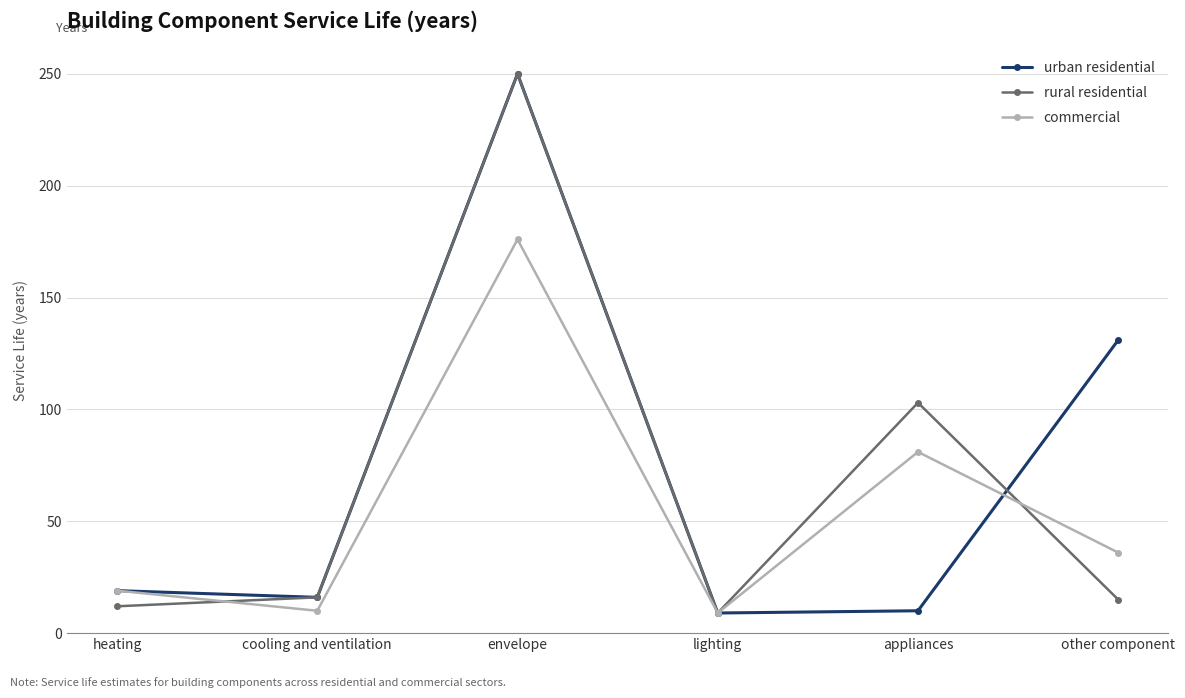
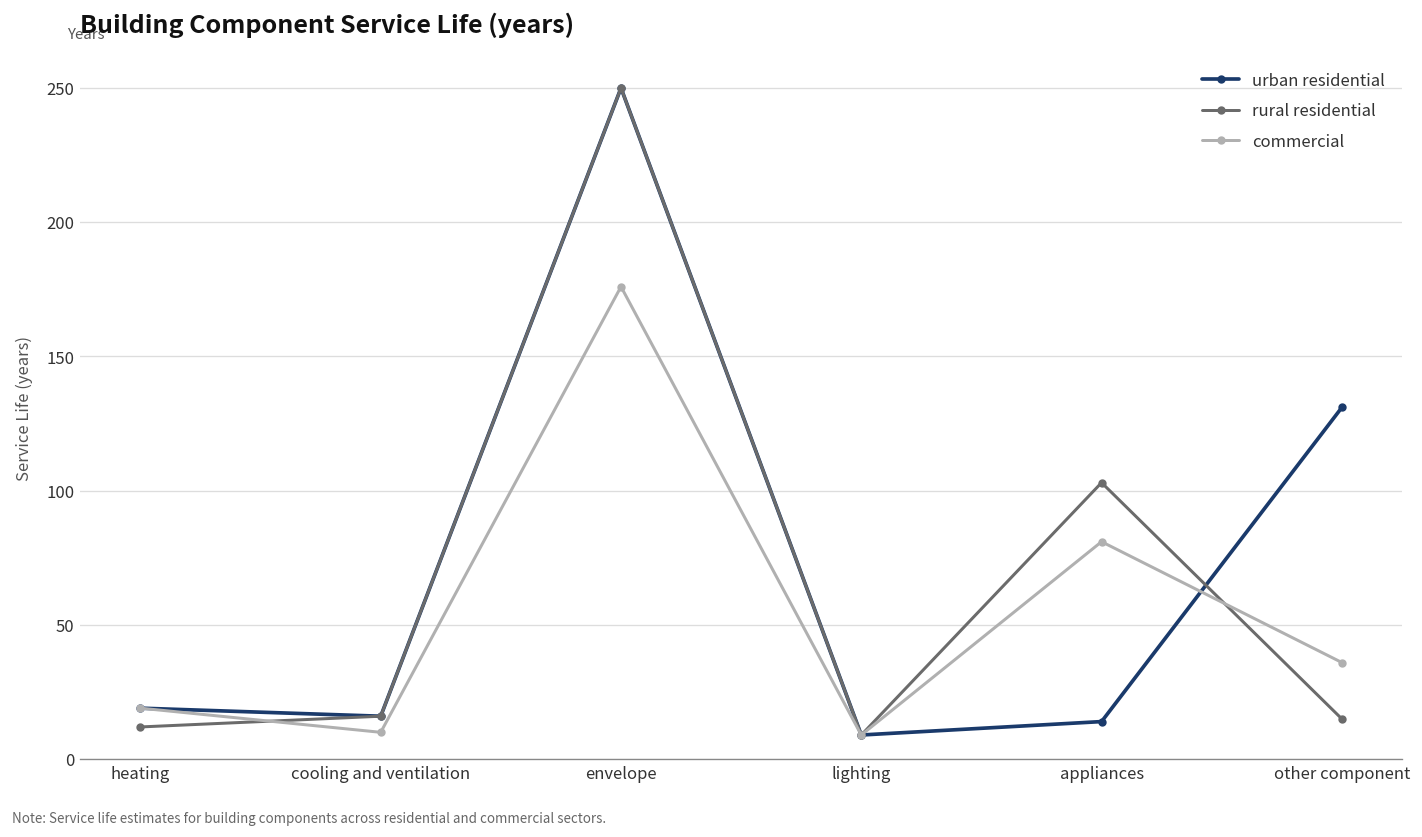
urban residential, appliances: 10 -> 14
